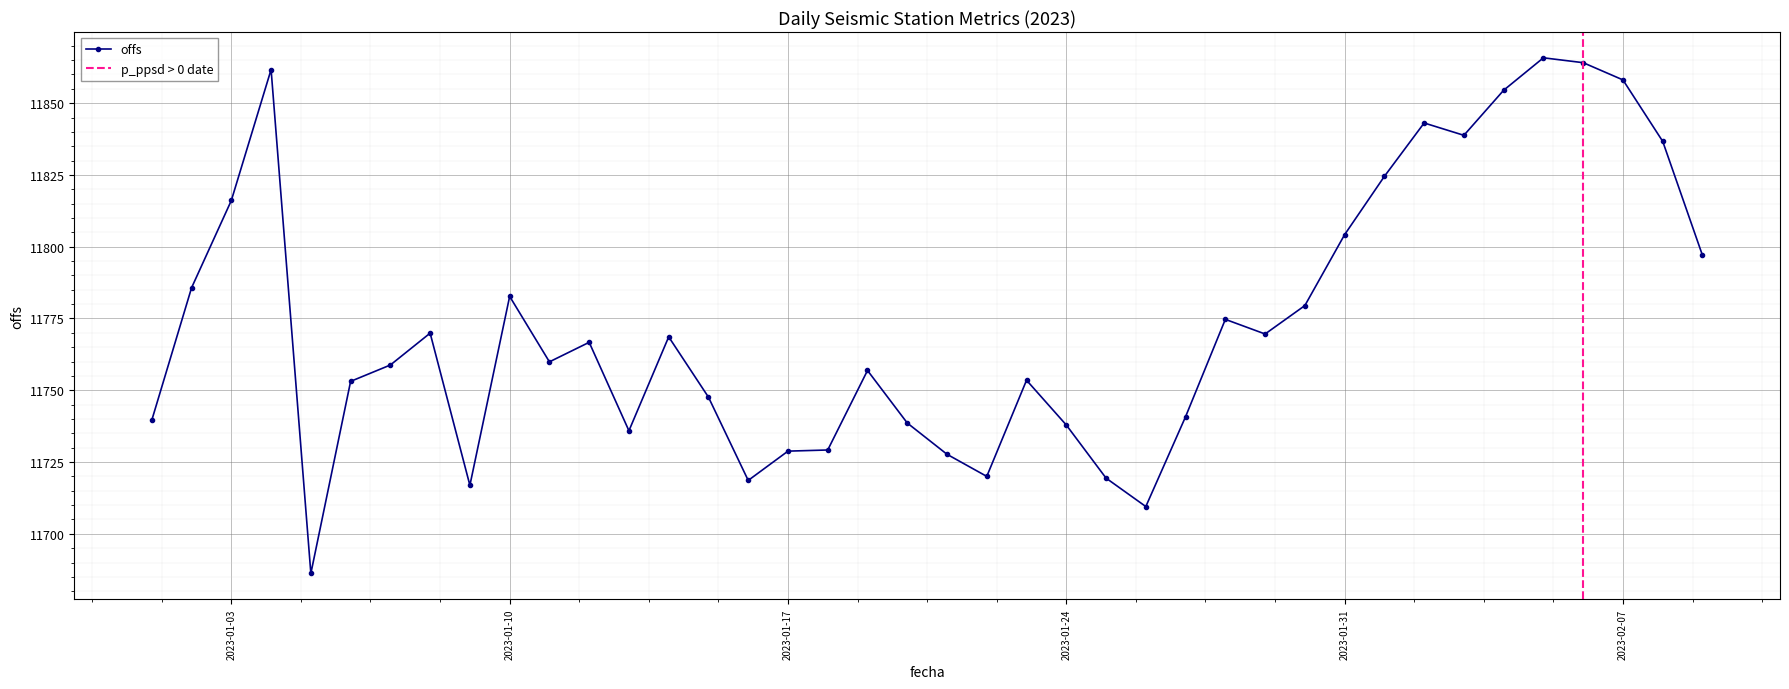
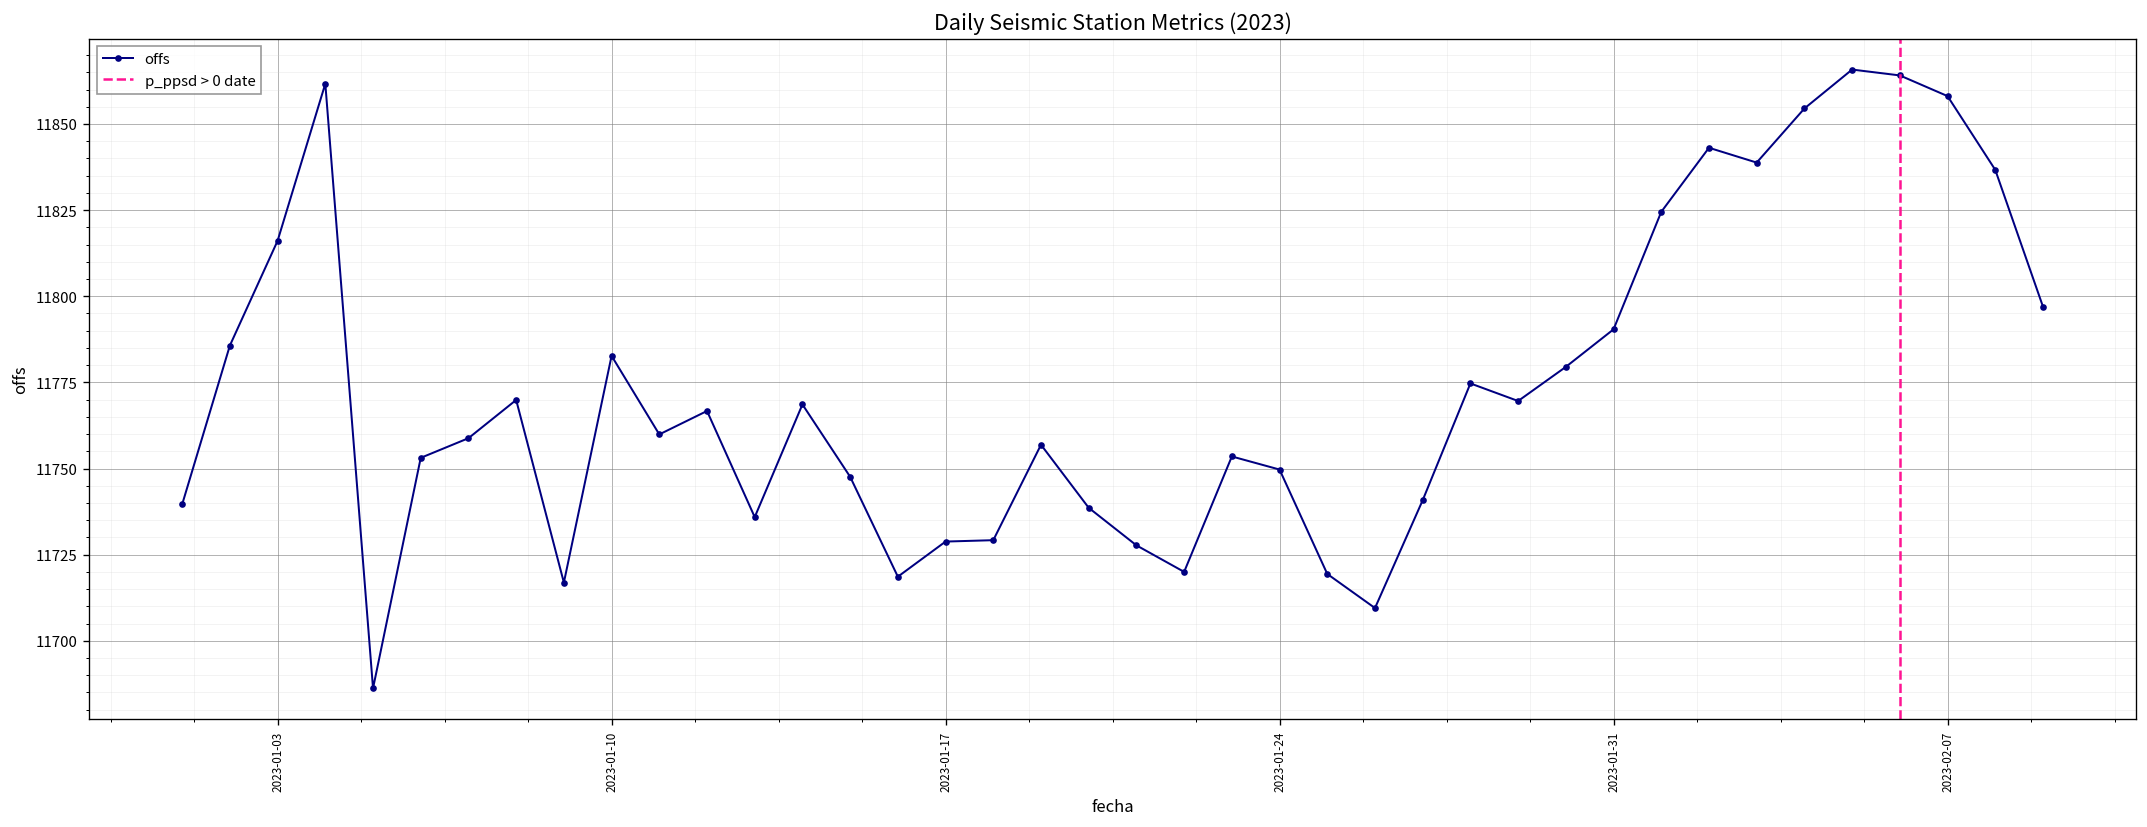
2023-01-24: 11738 -> 11750
2023-01-31: 11804 -> 11790
